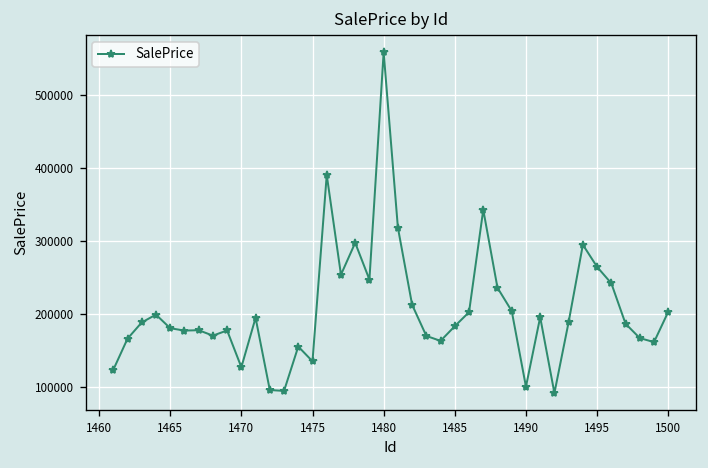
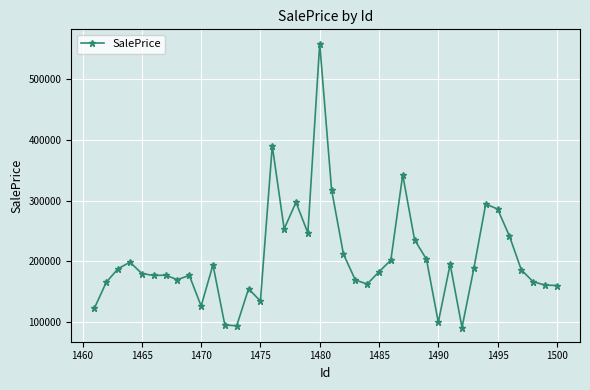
1495: 260000 -> 290000
1500: 200000 -> 160000
